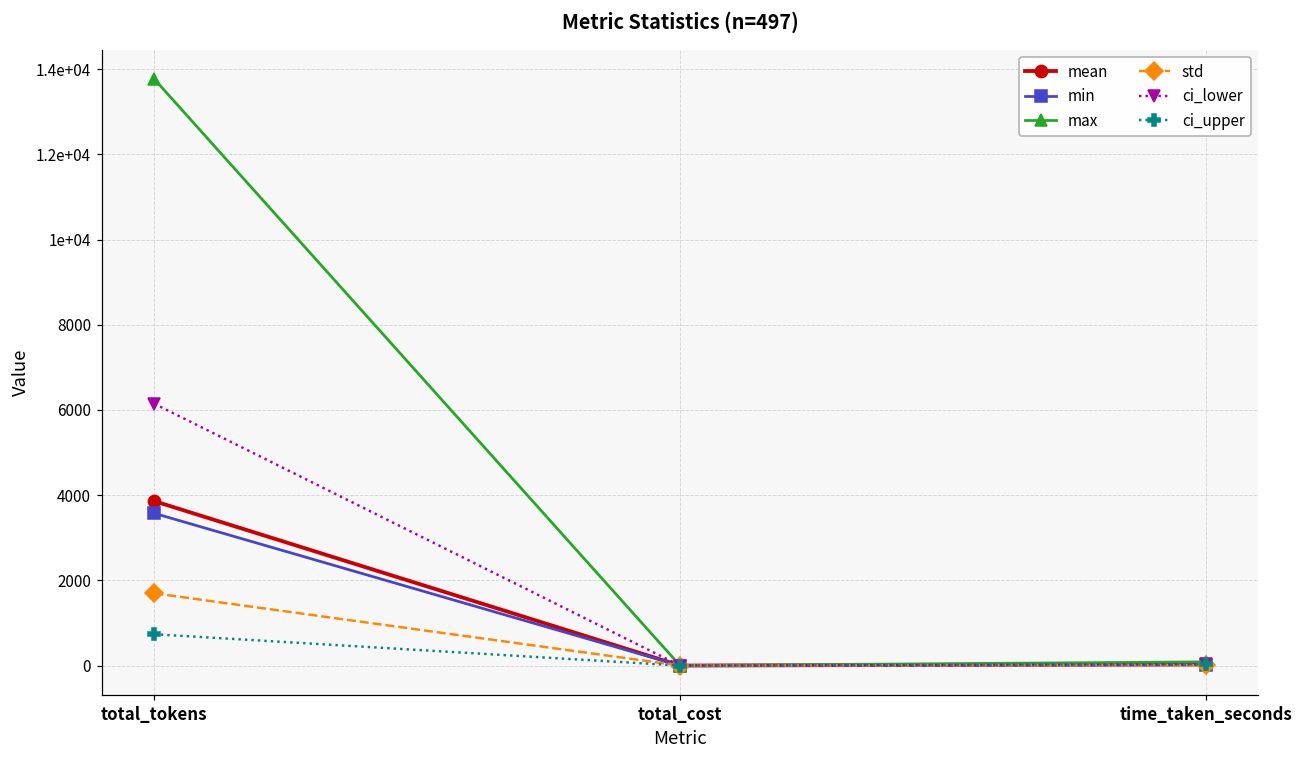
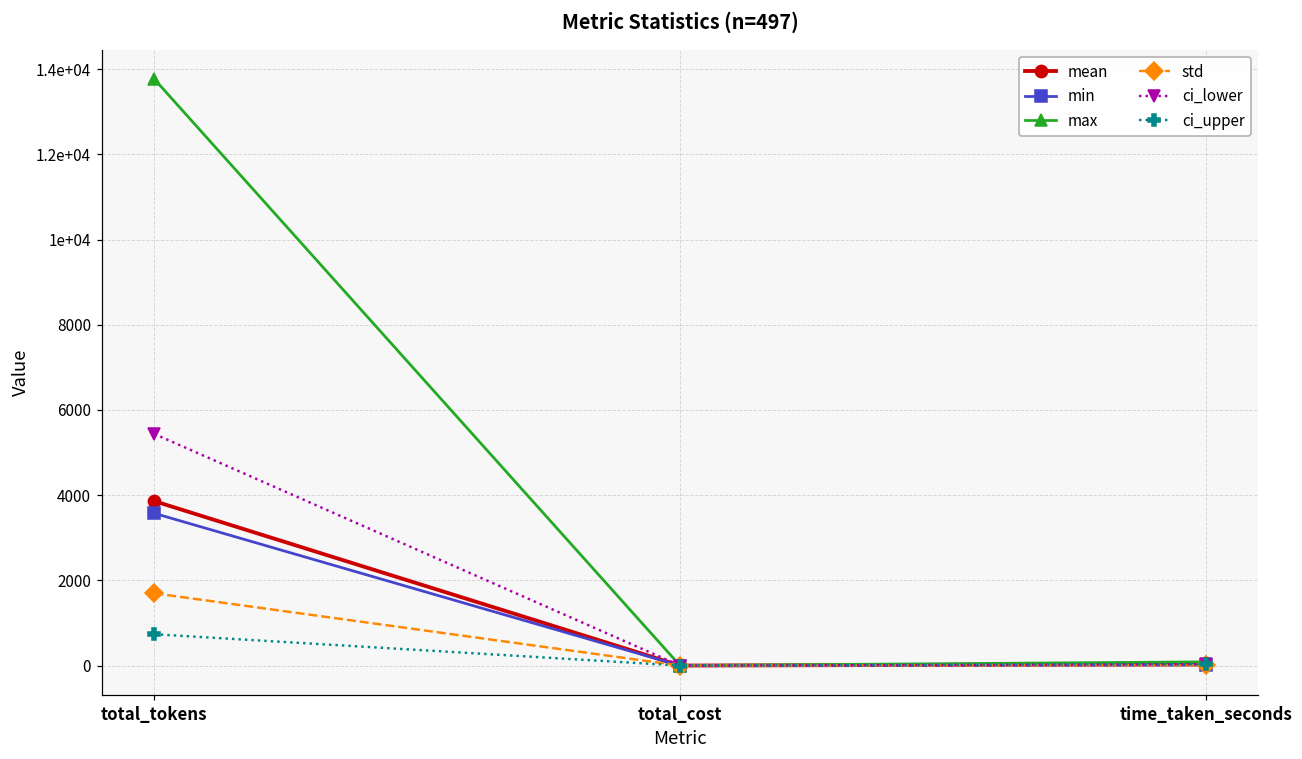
ci_lower, total_tokens: 6100 -> 5400
